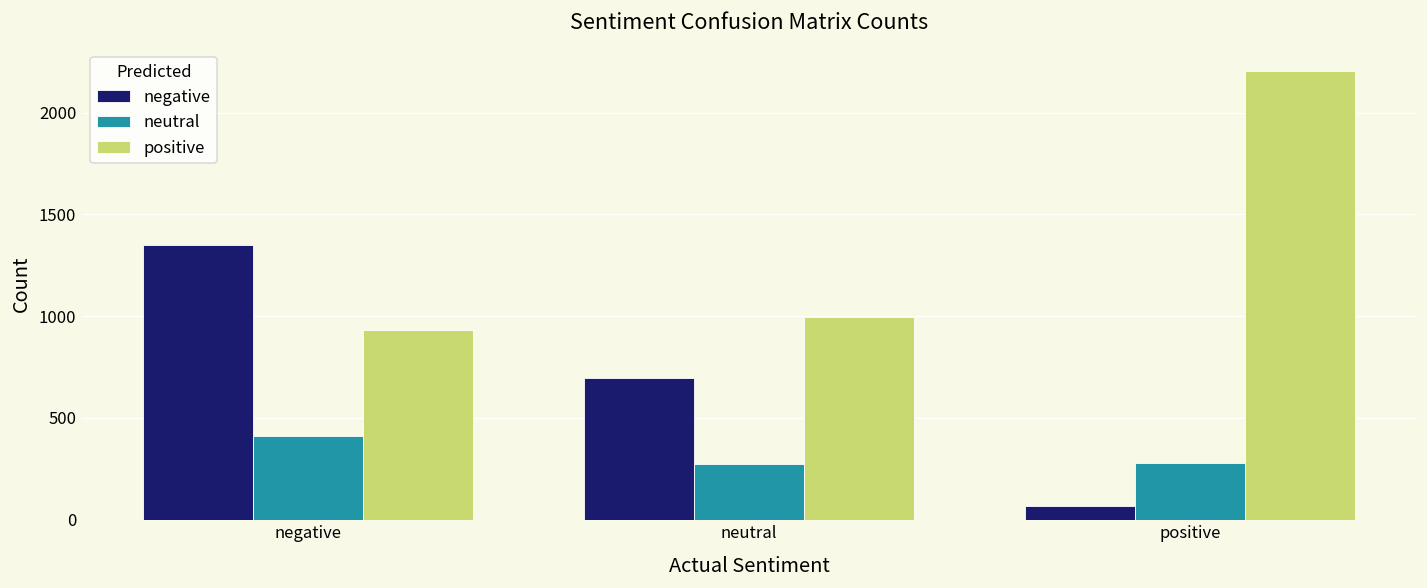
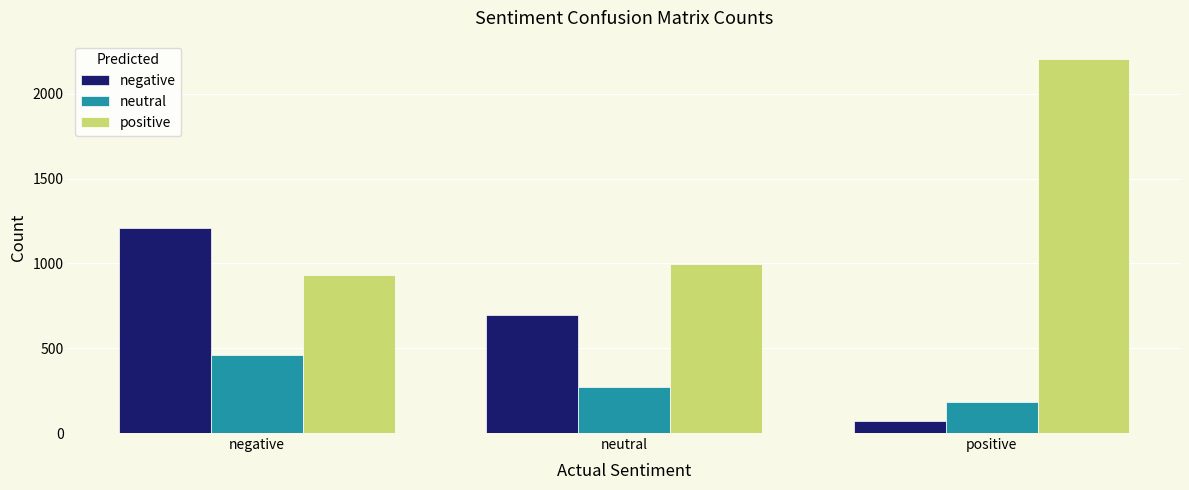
negative, negative: 1350 -> 1210
neutral, negative: 410 -> 460
neutral, positive: 280 -> 190
